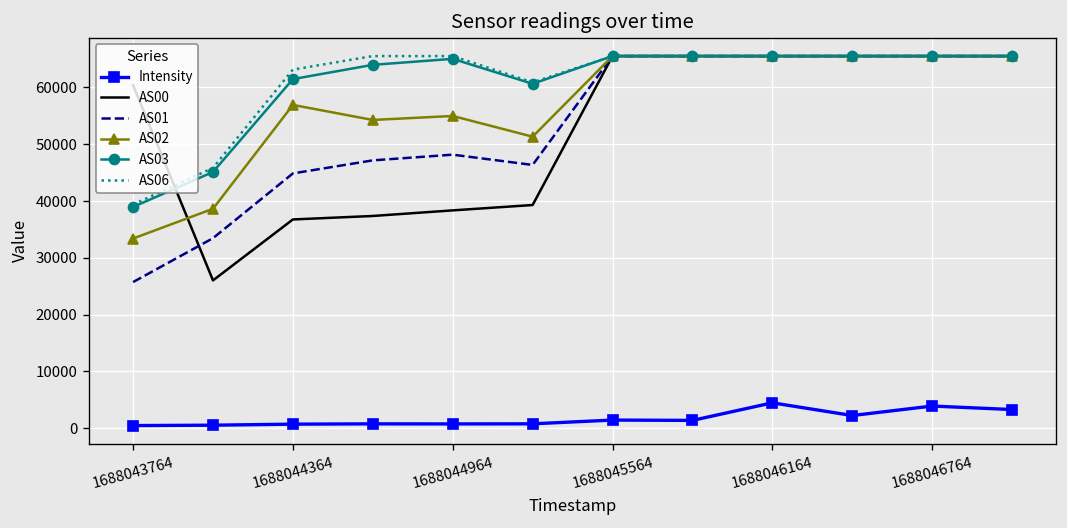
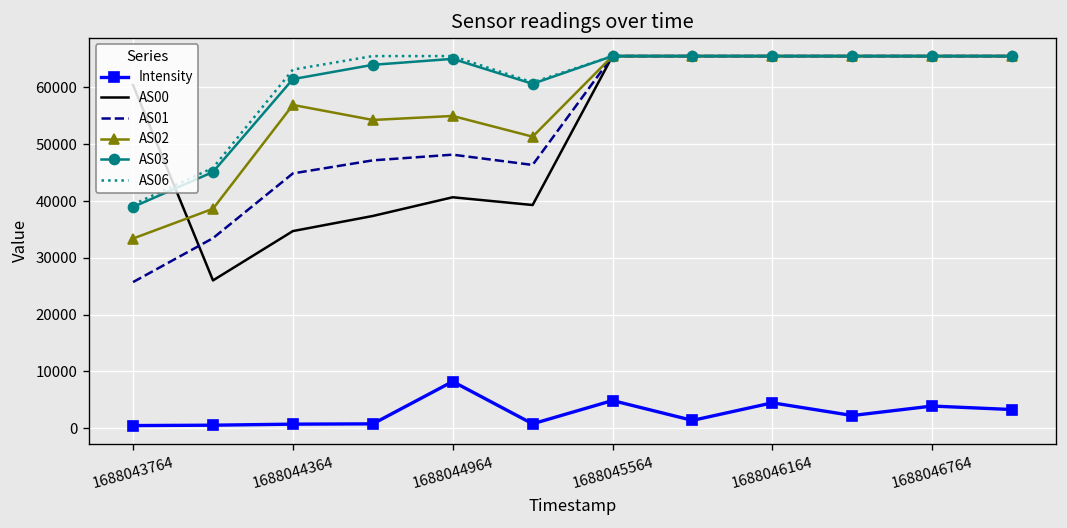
AS00, 1688044364: 37000 -> 35000
Intensity, 1688044964: 1000 -> 8000
AS00, 1688044964: 38000 -> 41000
Intensity, 1688045564: 1000 -> 5000
